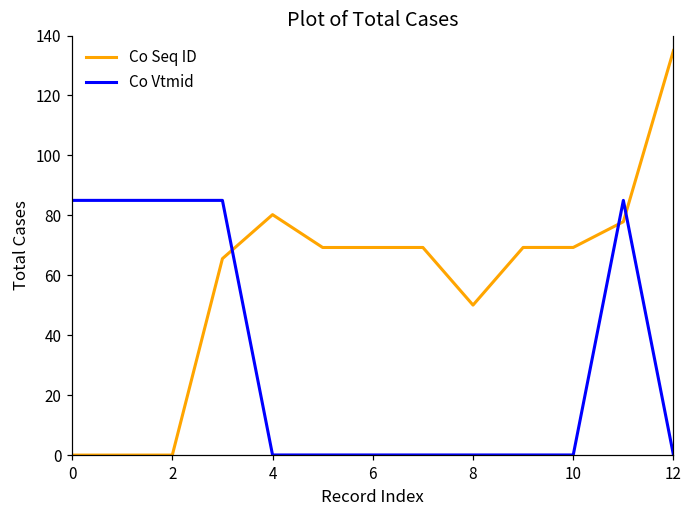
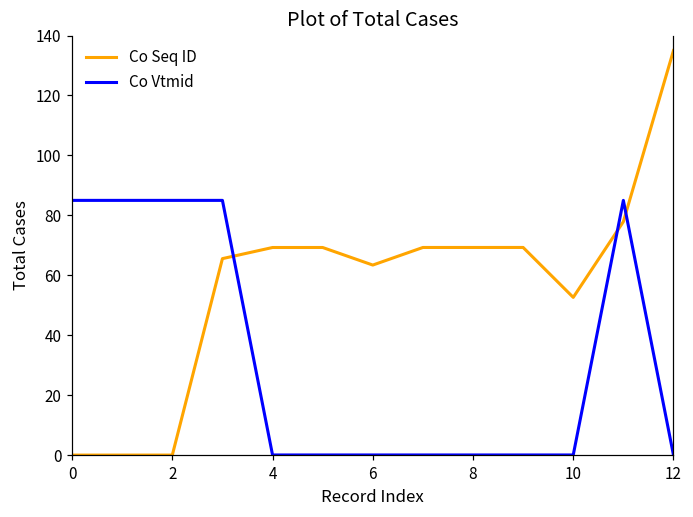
Co Seq ID, 4: 80 -> 69
Co Seq ID, 6: 69 -> 63
Co Seq ID, 8: 50 -> 69
Co Seq ID, 10: 69 -> 53
